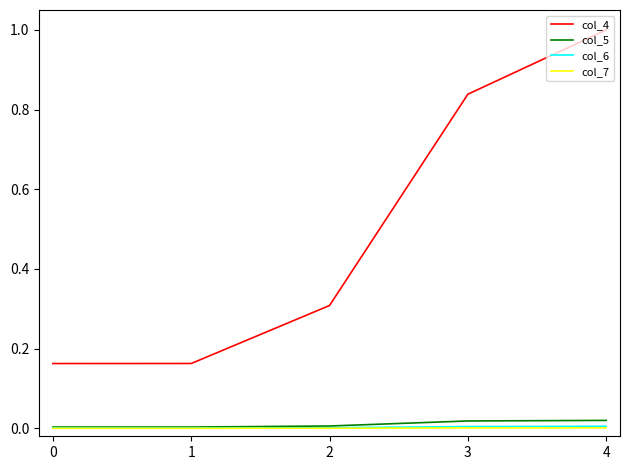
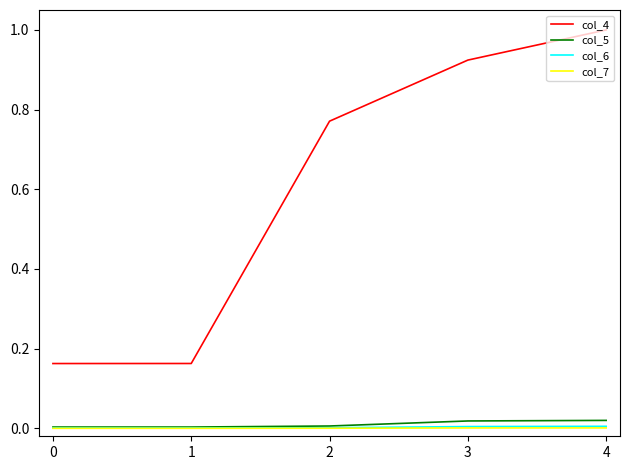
col_4, 2: 0.31 -> 0.77
col_4, 3: 0.84 -> 0.92
